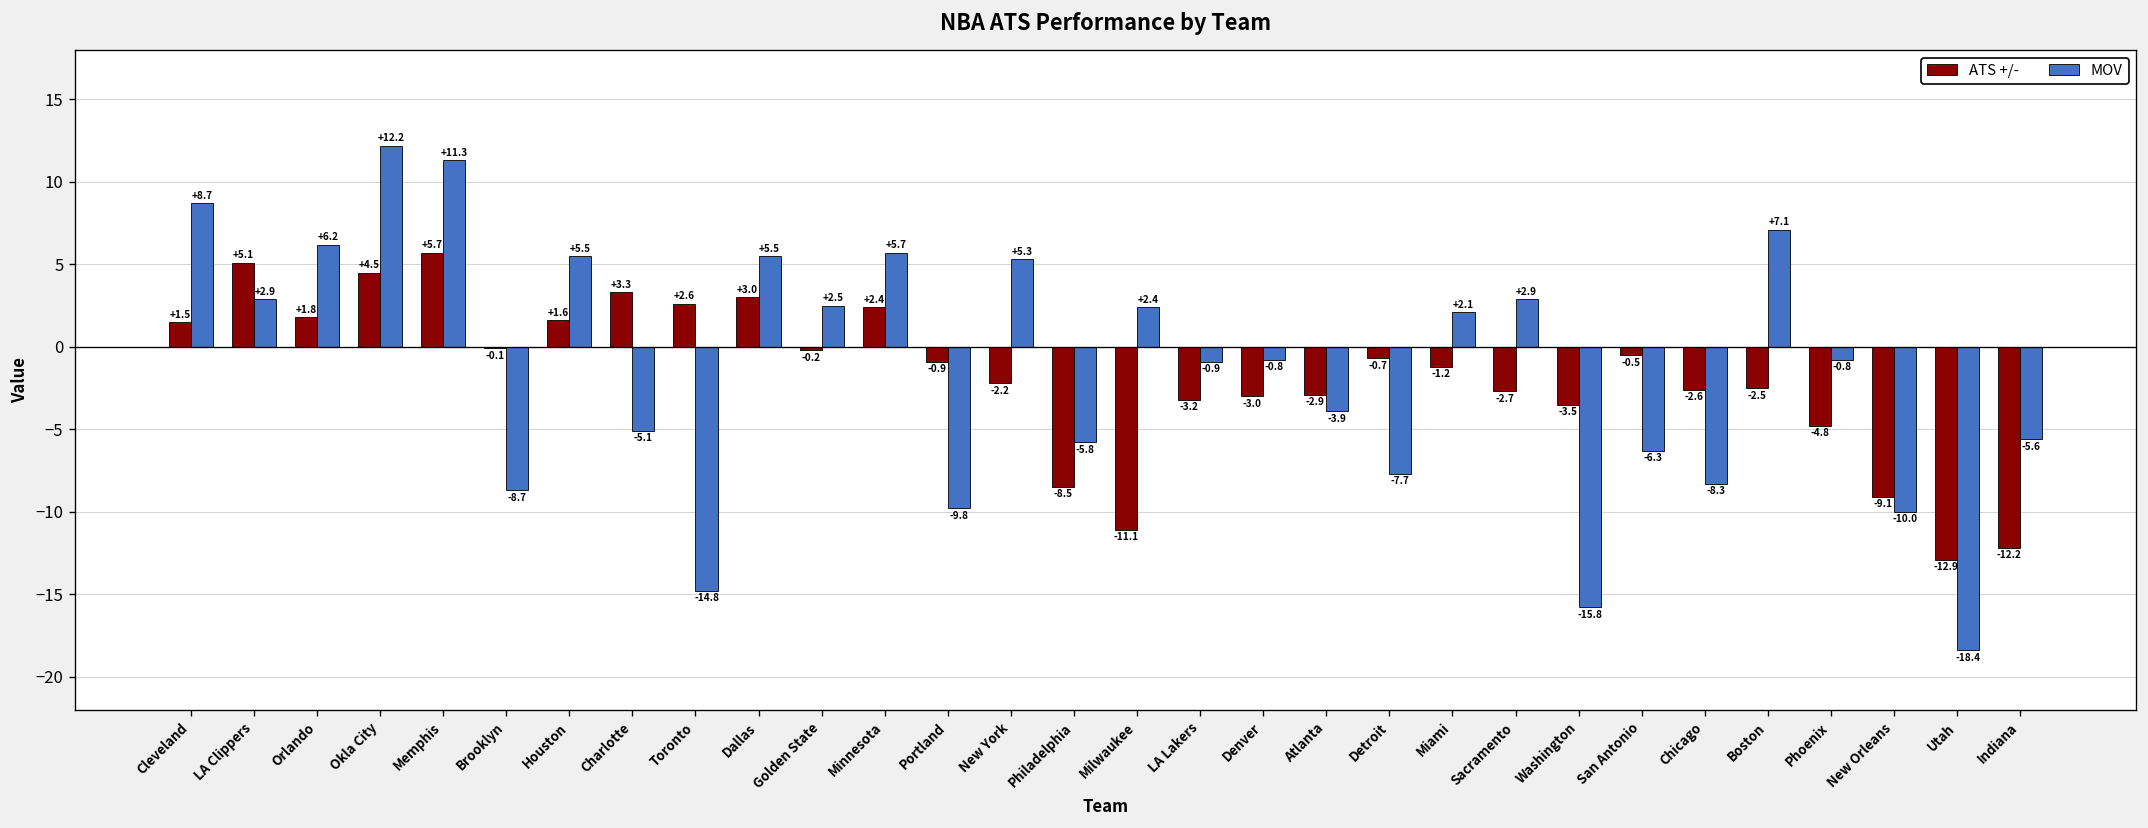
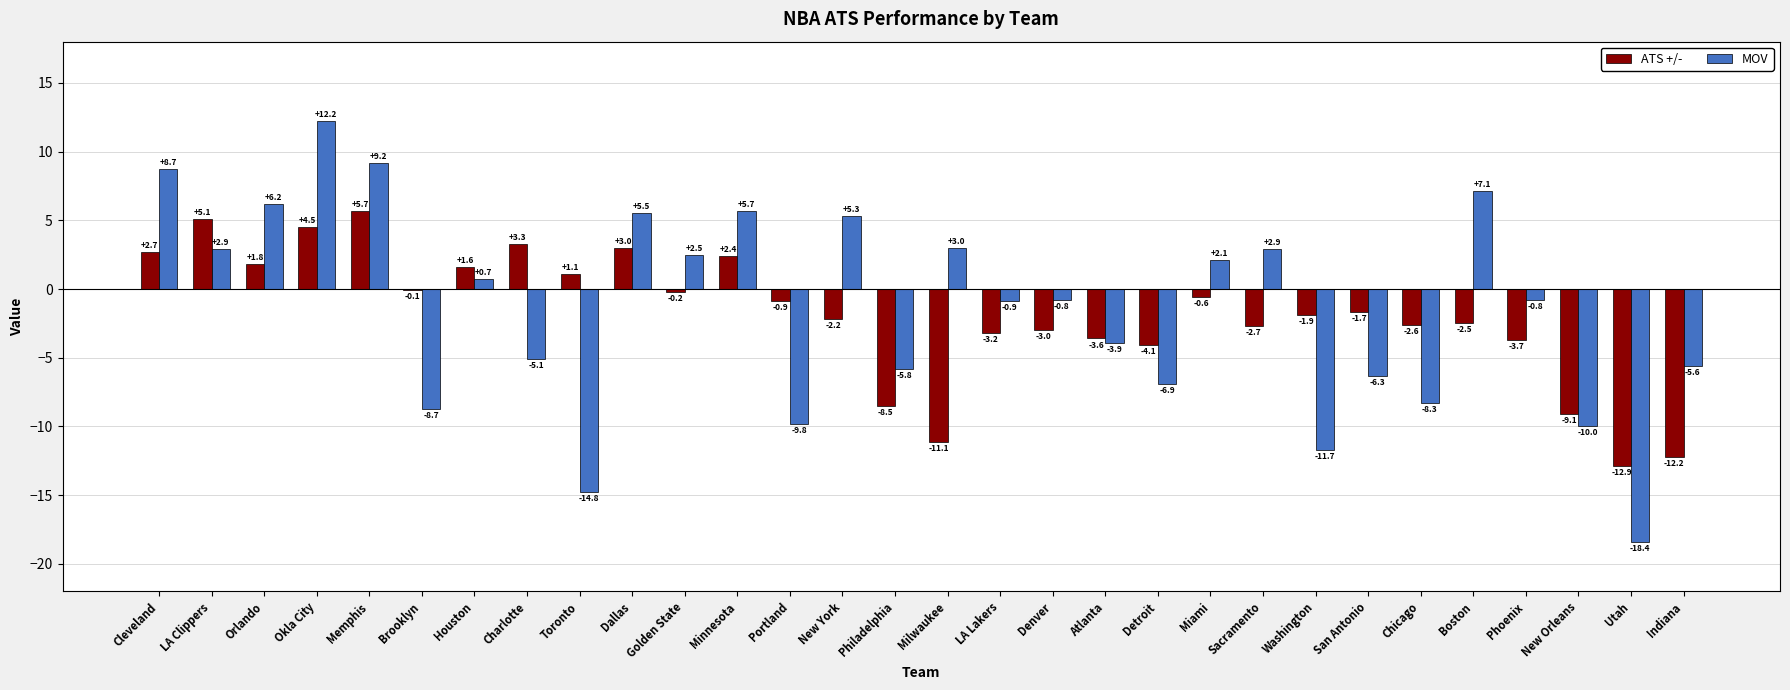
ATS +/-, Cleveland: +1.5 -> +2.7
MOV, Memphis: +11.3 -> +9.2
MOV, Houston: +5.5 -> +0.7
ATS +/-, Toronto: +2.6 -> +1.1
MOV, Milwaukee: +2.4 -> +3.0
ATS +/-, Atlanta: -2.9 -> -3.6
ATS +/-, Detroit: -0.7 -> -4.1
MOV, Detroit: -7.7 -> -6.9
ATS +/-, Miami: -1.2 -> -0.6
ATS +/-, Washington: -3.5 -> -1.9
MOV, Washington: -15.8 -> -11.7
ATS +/-, San Antonio: -0.5 -> -1.7
ATS +/-, Phoenix: -4.8 -> -3.7
